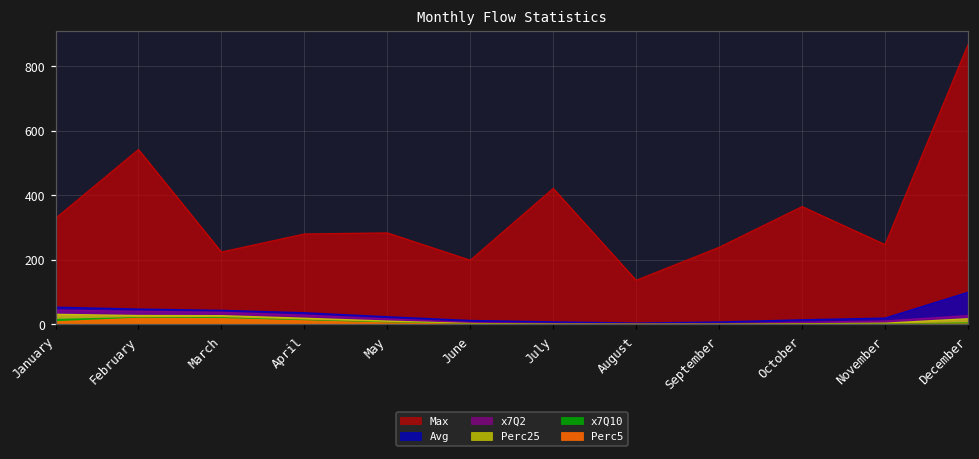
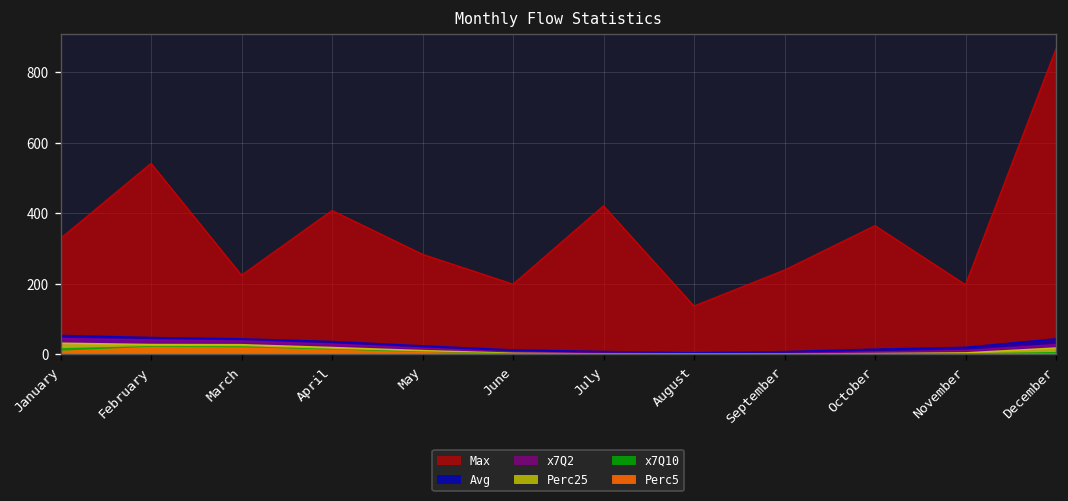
Max, April: 280 -> 410
Max, November: 250 -> 200
Avg, December: 100 -> 40
